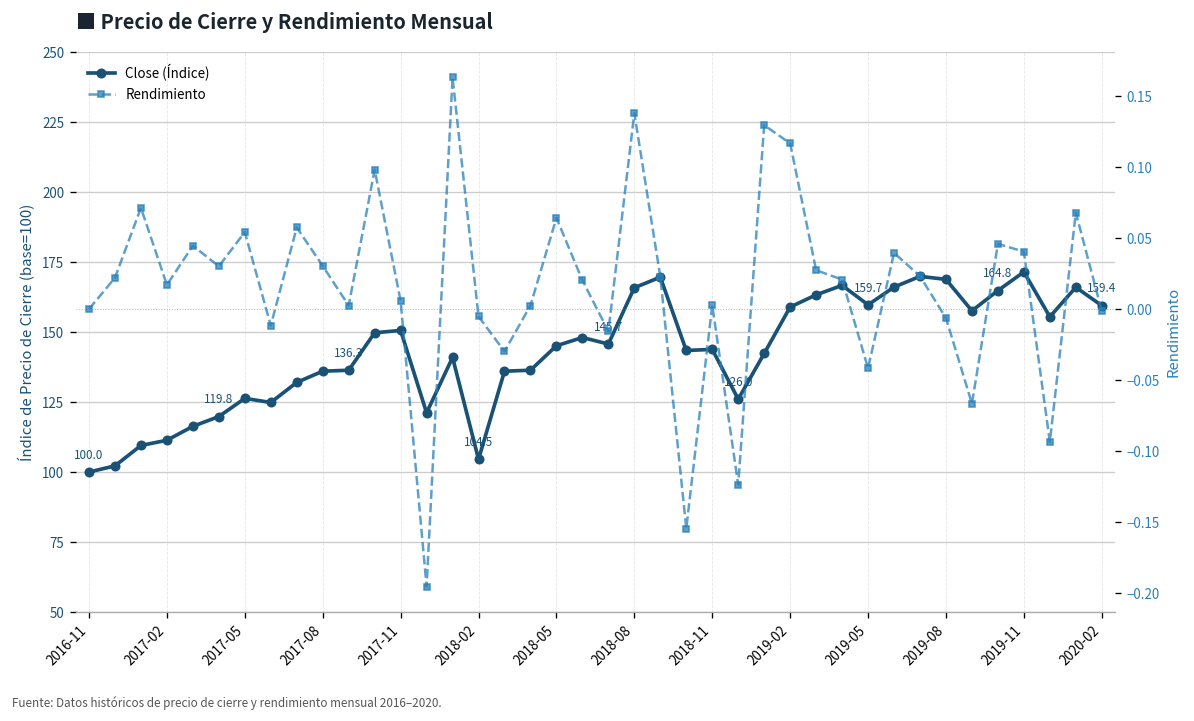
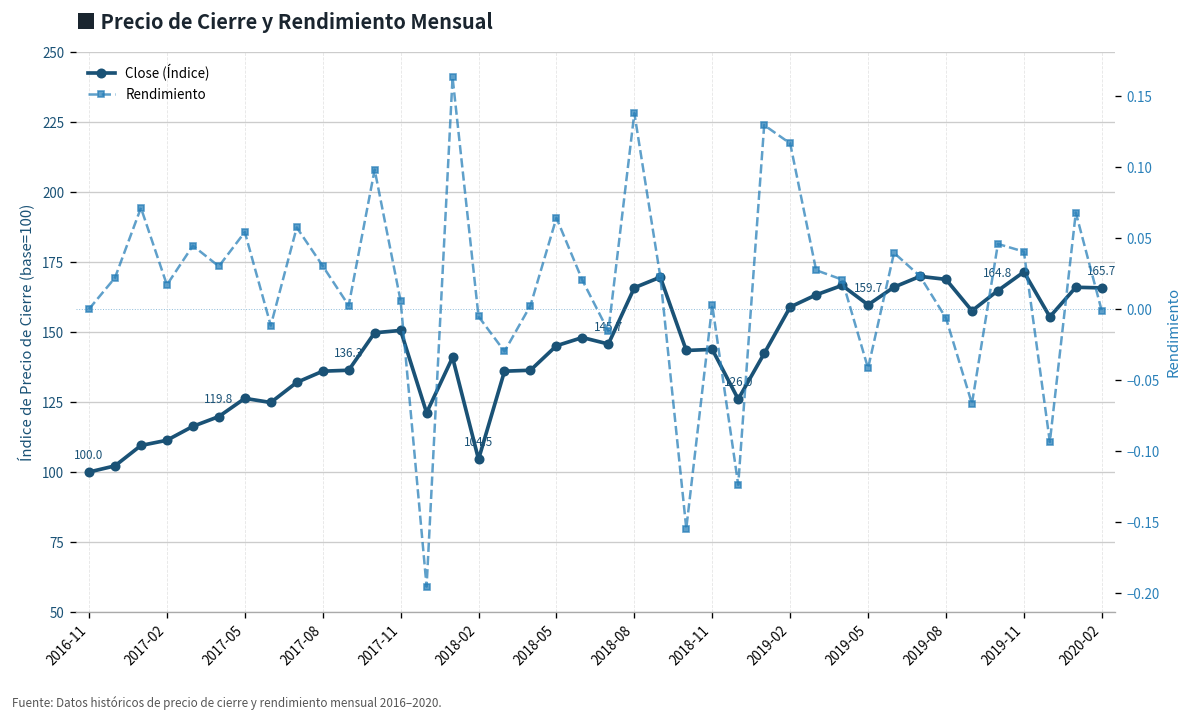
Close (Índice), 2020-02: 159.4 -> 165.7
